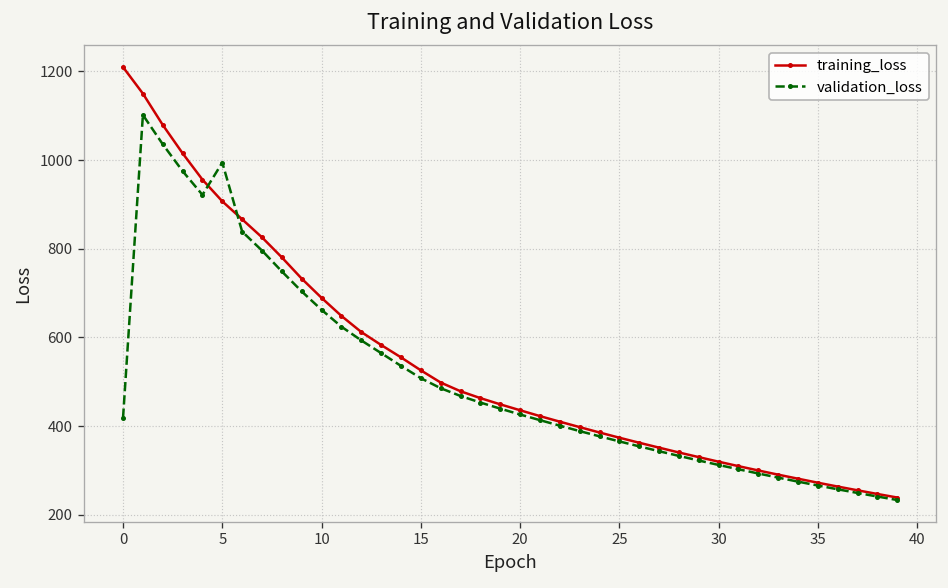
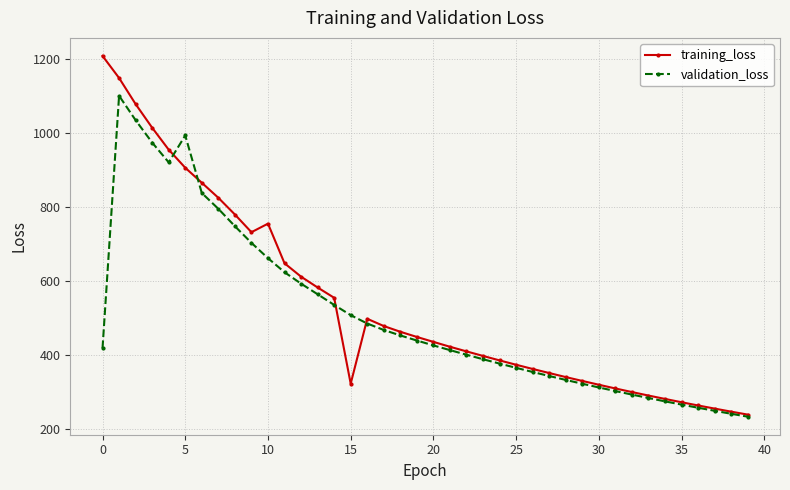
training_loss, 10: 690 -> 760
training_loss, 15: 530 -> 320
